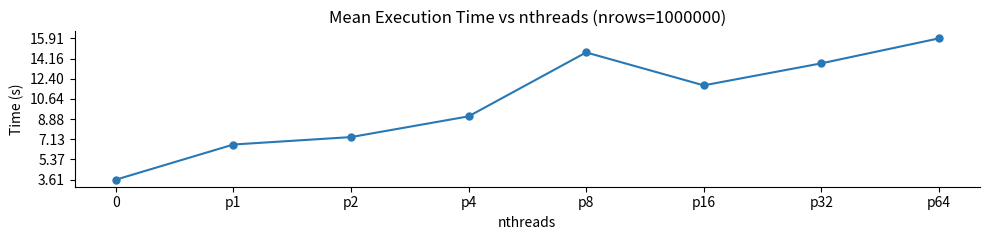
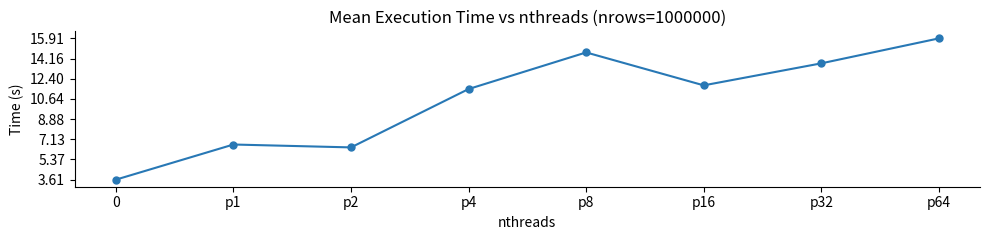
p2: 7.3 -> 6.4
p4: 9.1 -> 11.5
